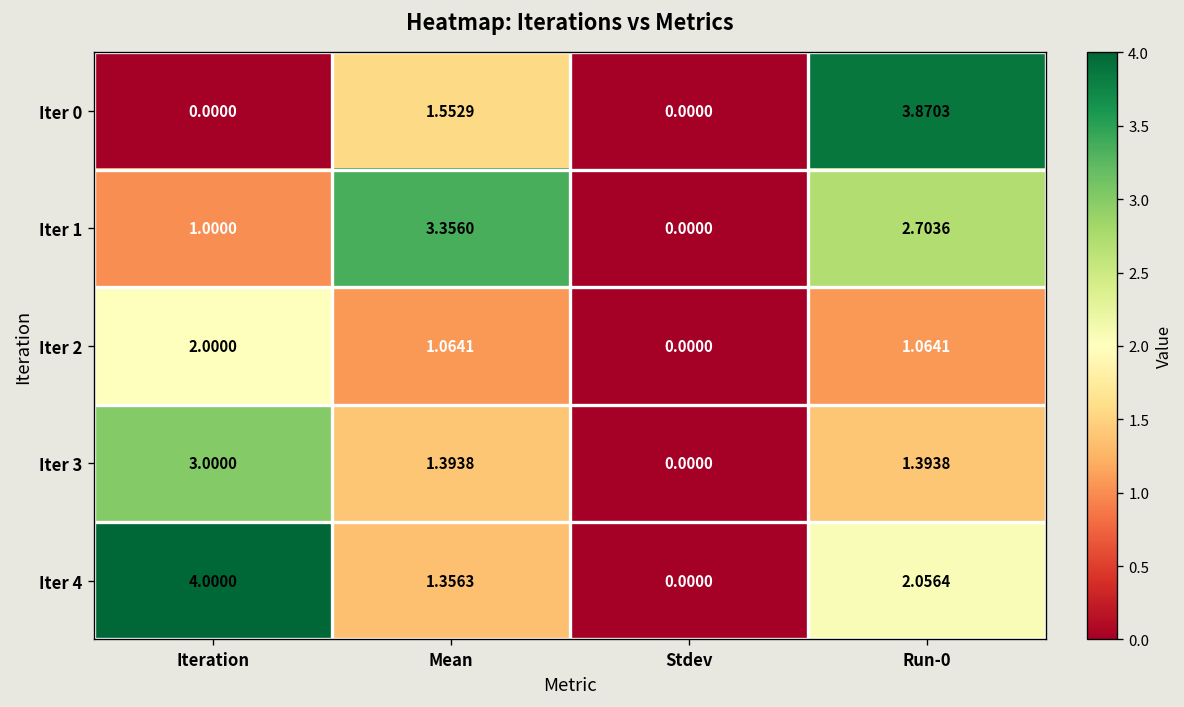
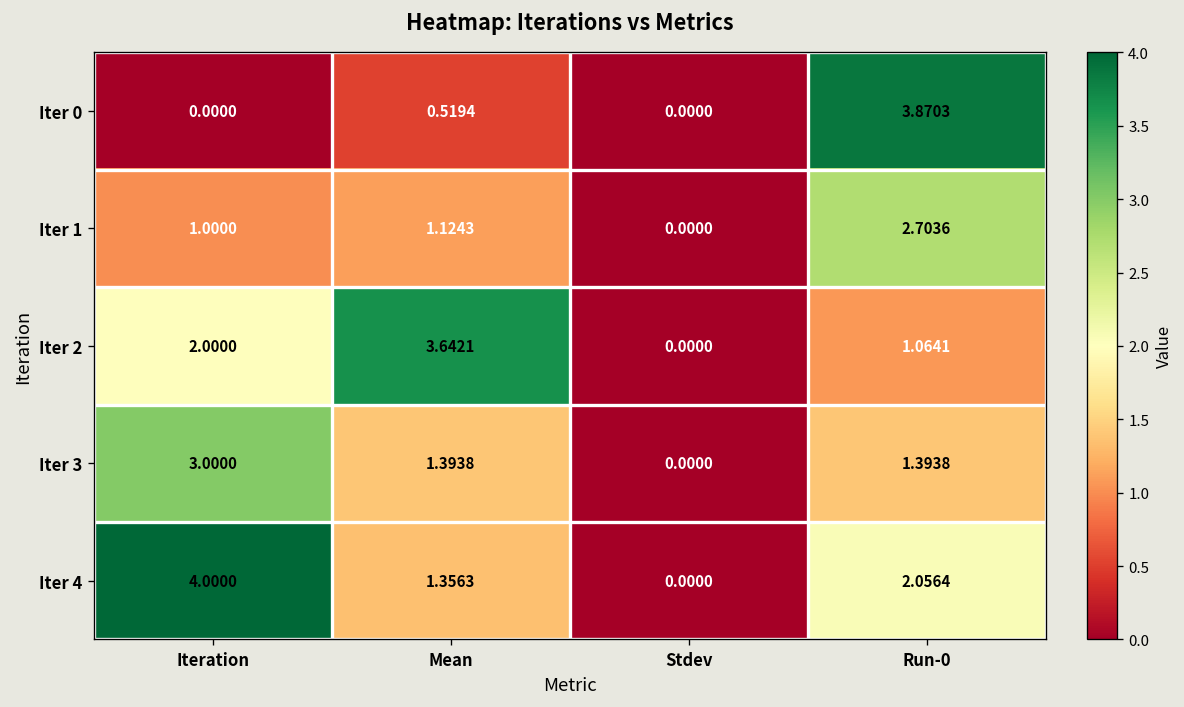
Iter 0, Mean: 1.5529 -> 0.5194
Iter 1, Mean: 3.3560 -> 1.1243
Iter 2, Mean: 1.0641 -> 3.6421
